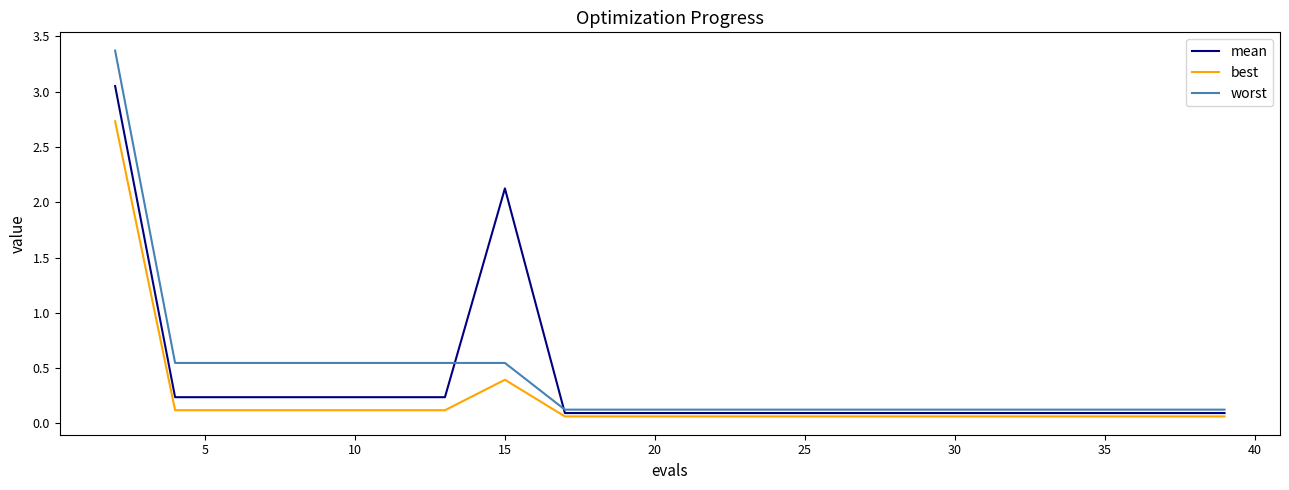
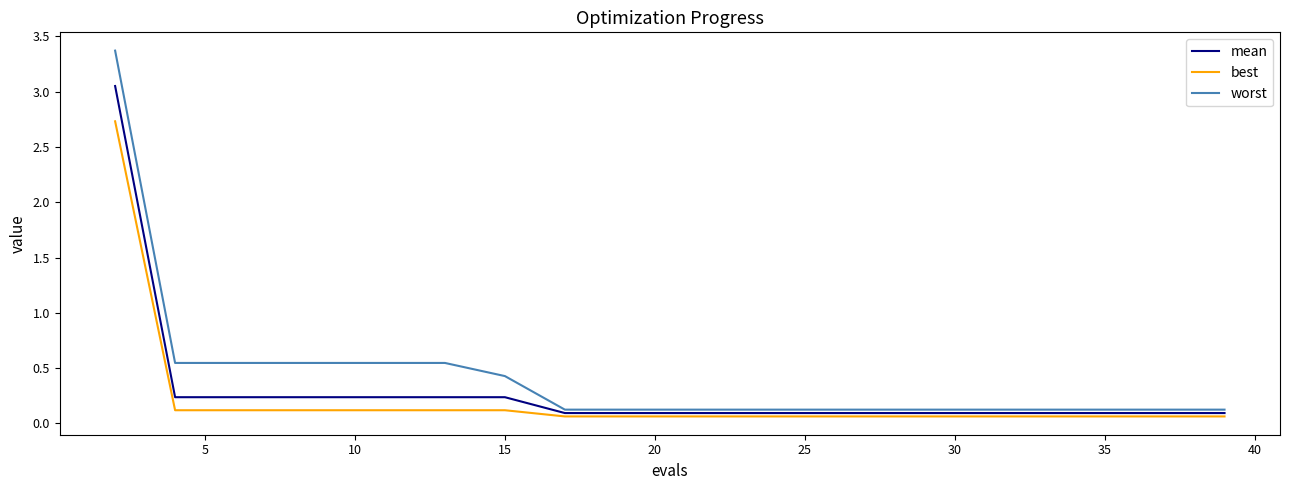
mean, 15: 2.13 -> 0.24
best, 15: 0.39 -> 0.12
worst, 15: 0.55 -> 0.43
